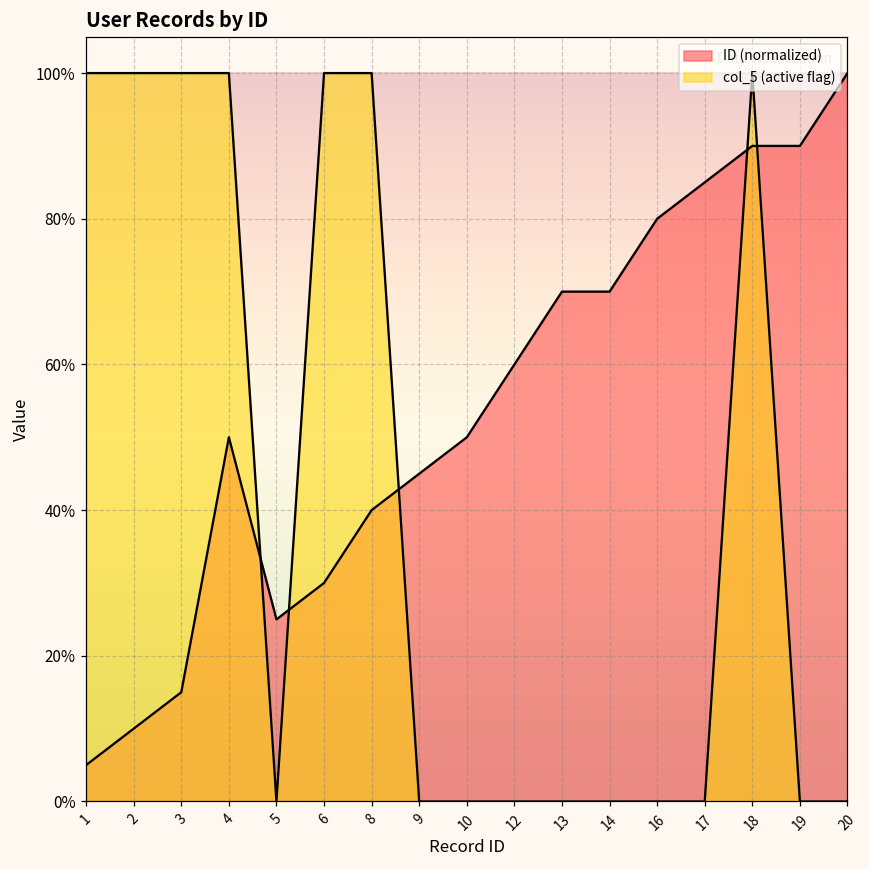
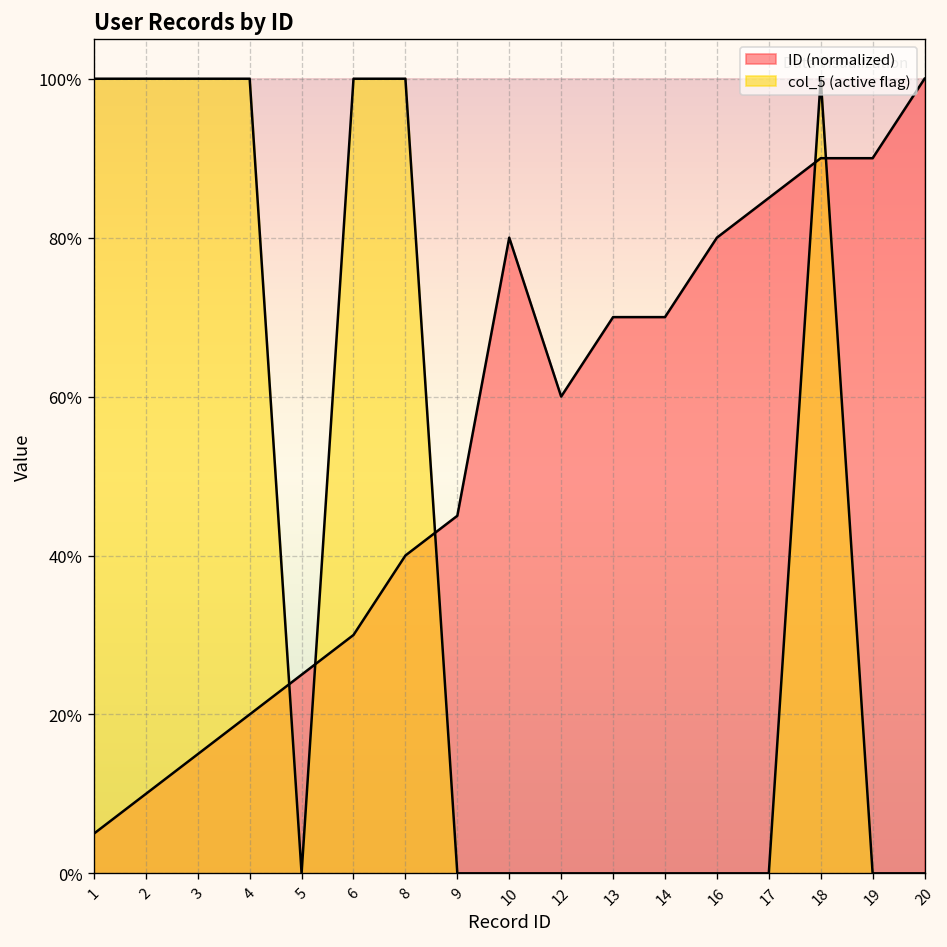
ID (normalized), 4: 50% -> 20%
ID (normalized), 10: 50% -> 80%
